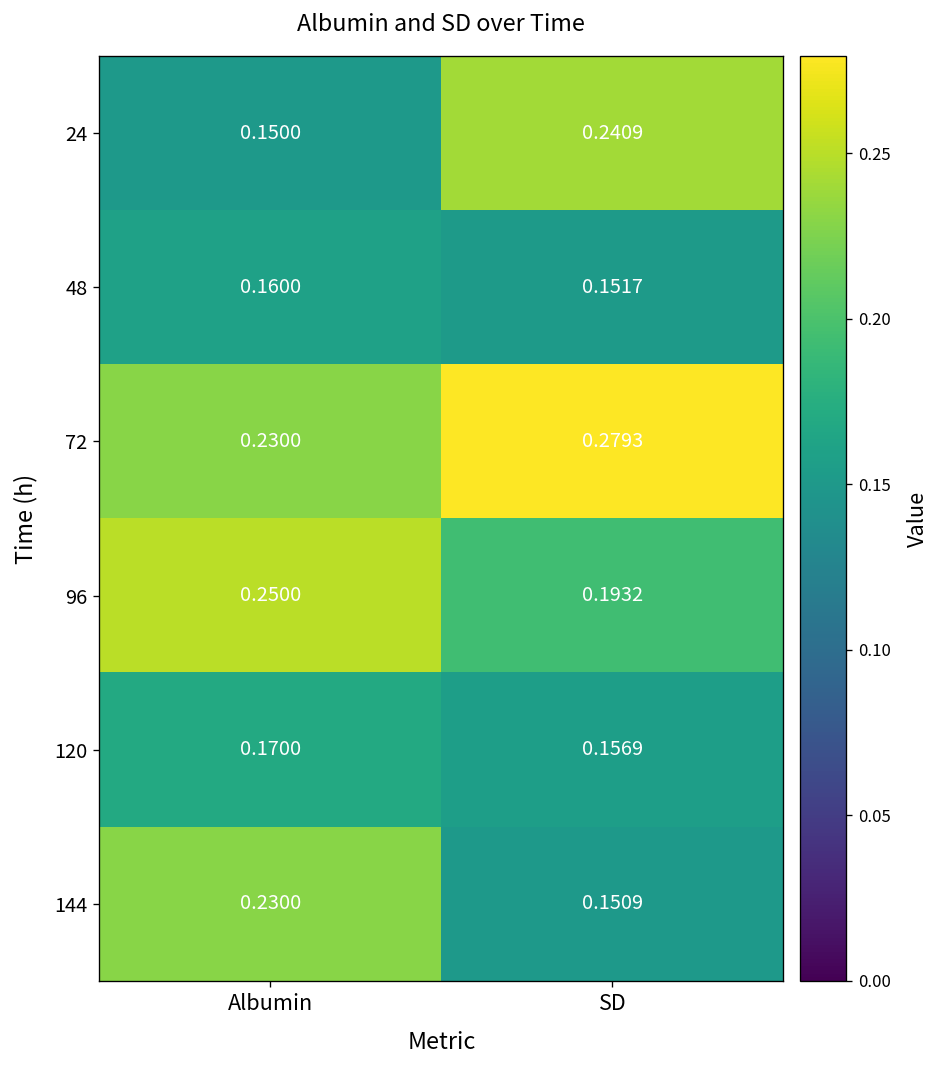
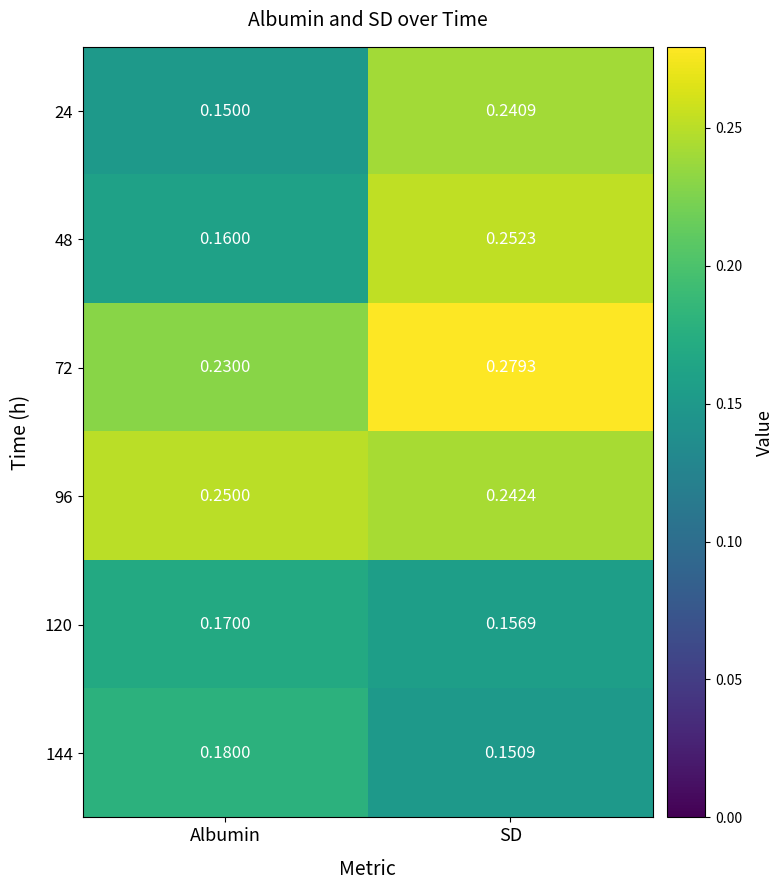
48, SD: 0.1517 -> 0.2523
96, SD: 0.1932 -> 0.2424
144, Albumin: 0.2300 -> 0.1800
